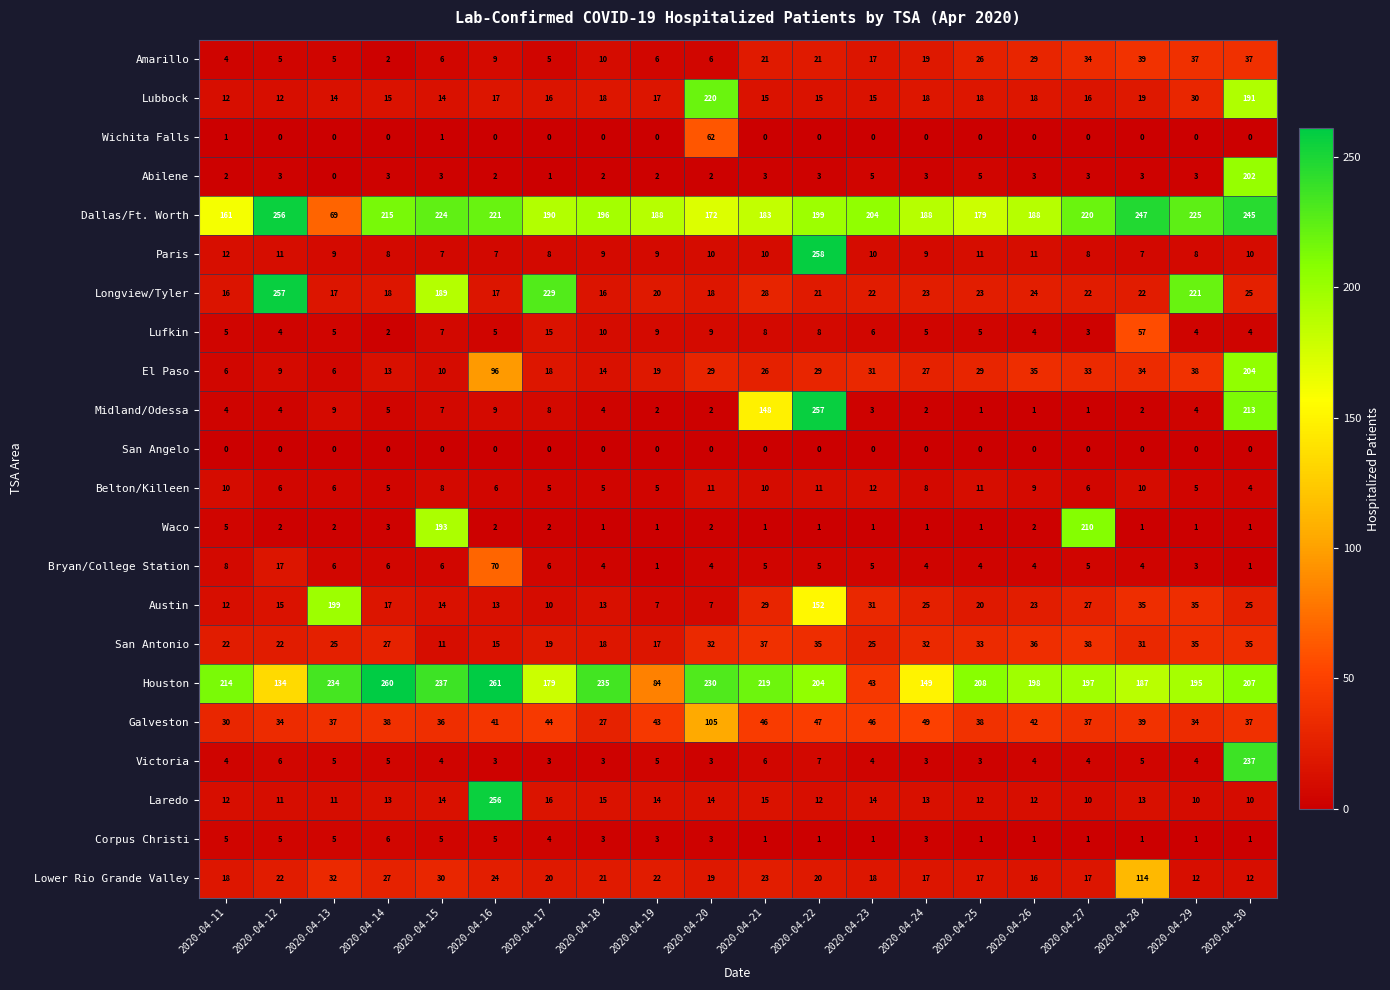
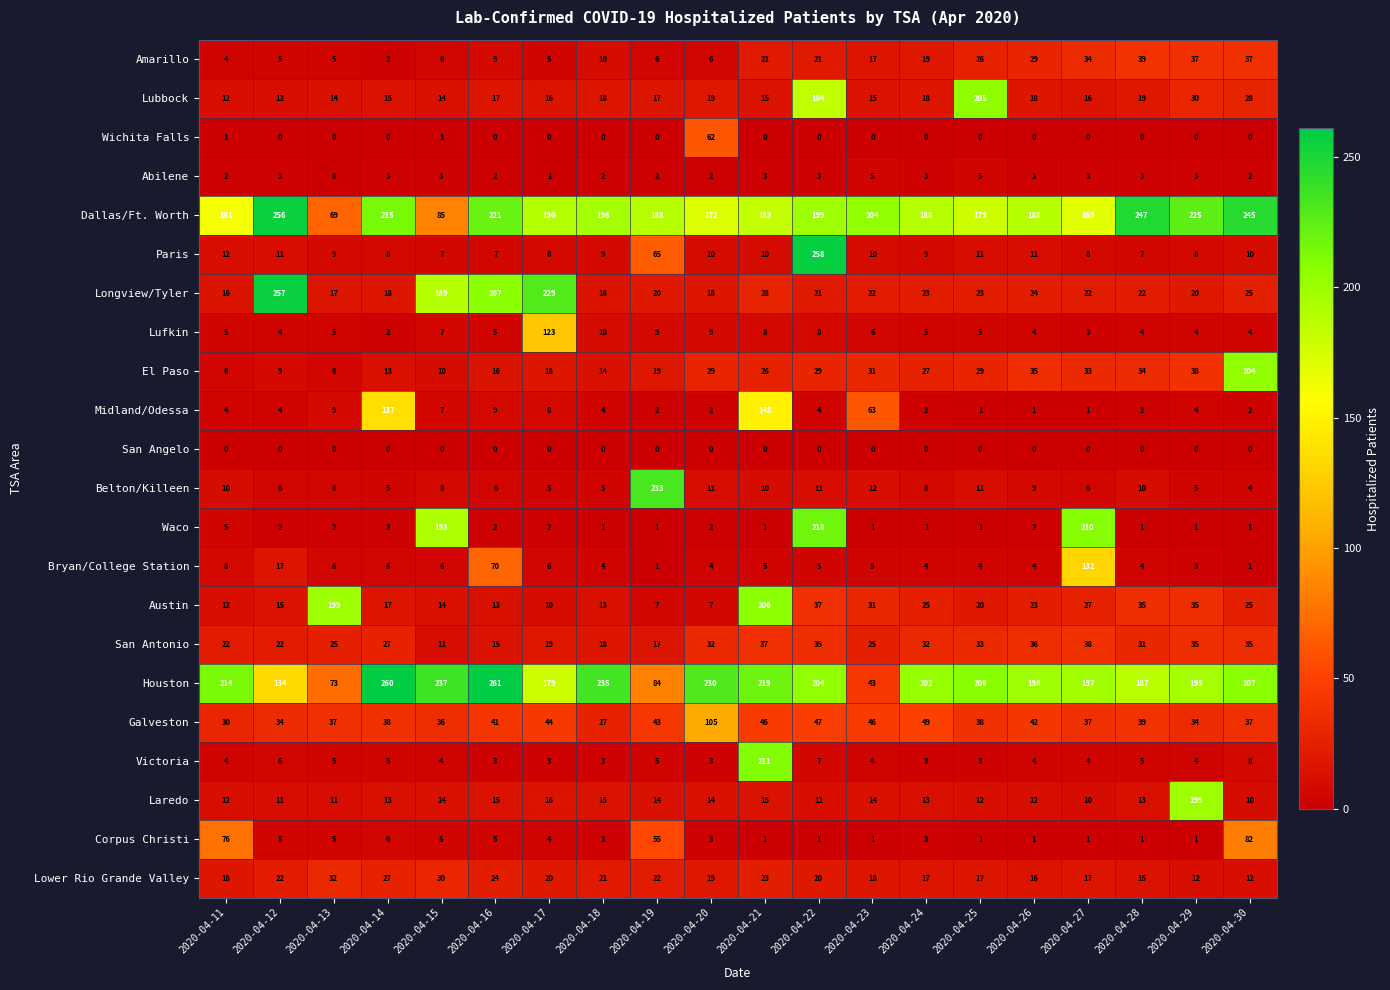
Lubbock, 2020-04-20: 220 -> 19
Lubbock, 2020-04-22: 15 -> 184
Lubbock, 2020-04-25: 18 -> 205
Lubbock, 2020-04-30: 191 -> 28
Abilene, 2020-04-30: 202 -> 2
Dallas/Ft. Worth, 2020-04-15: 224 -> 85
Dallas/Ft. Worth, 2020-04-27: 220 -> 169
Paris, 2020-04-19: 9 -> 65
Longview/Tyler, 2020-04-16: 17 -> 207
Longview/Tyler, 2020-04-29: 221 -> 20
Lufkin, 2020-04-17: 15 -> 123
Lufkin, 2020-04-28: 57 -> 4
El Paso, 2020-04-16: 96 -> 16
Midland/Odessa, 2020-04-14: 5 -> 137
Midland/Odessa, 2020-04-22: 257 -> 4
Midland/Odessa, 2020-04-23: 3 -> 63
Midland/Odessa, 2020-04-30: 213 -> 2
Belton/Killeen, 2020-04-19: 5 -> 233
Waco, 2020-04-22: 1 -> 218
Bryan/College Station, 2020-04-27: 5 -> 132
Austin, 2020-04-21: 29 -> 206
Austin, 2020-04-22: 152 -> 37
Houston, 2020-04-13: 234 -> 73
Houston, 2020-04-24: 149 -> 202
Victoria, 2020-04-21: 6 -> 211
Victoria, 2020-04-30: 237 -> 8
Laredo, 2020-04-16: 256 -> 15
Laredo, 2020-04-29: 10 -> 199
Corpus Christi, 2020-04-11: 5 -> 76
Corpus Christi, 2020-04-19: 3 -> 55
Corpus Christi, 2020-04-30: 1 -> 82
Lower Rio Grande Valley, 2020-04-28: 114 -> 15
